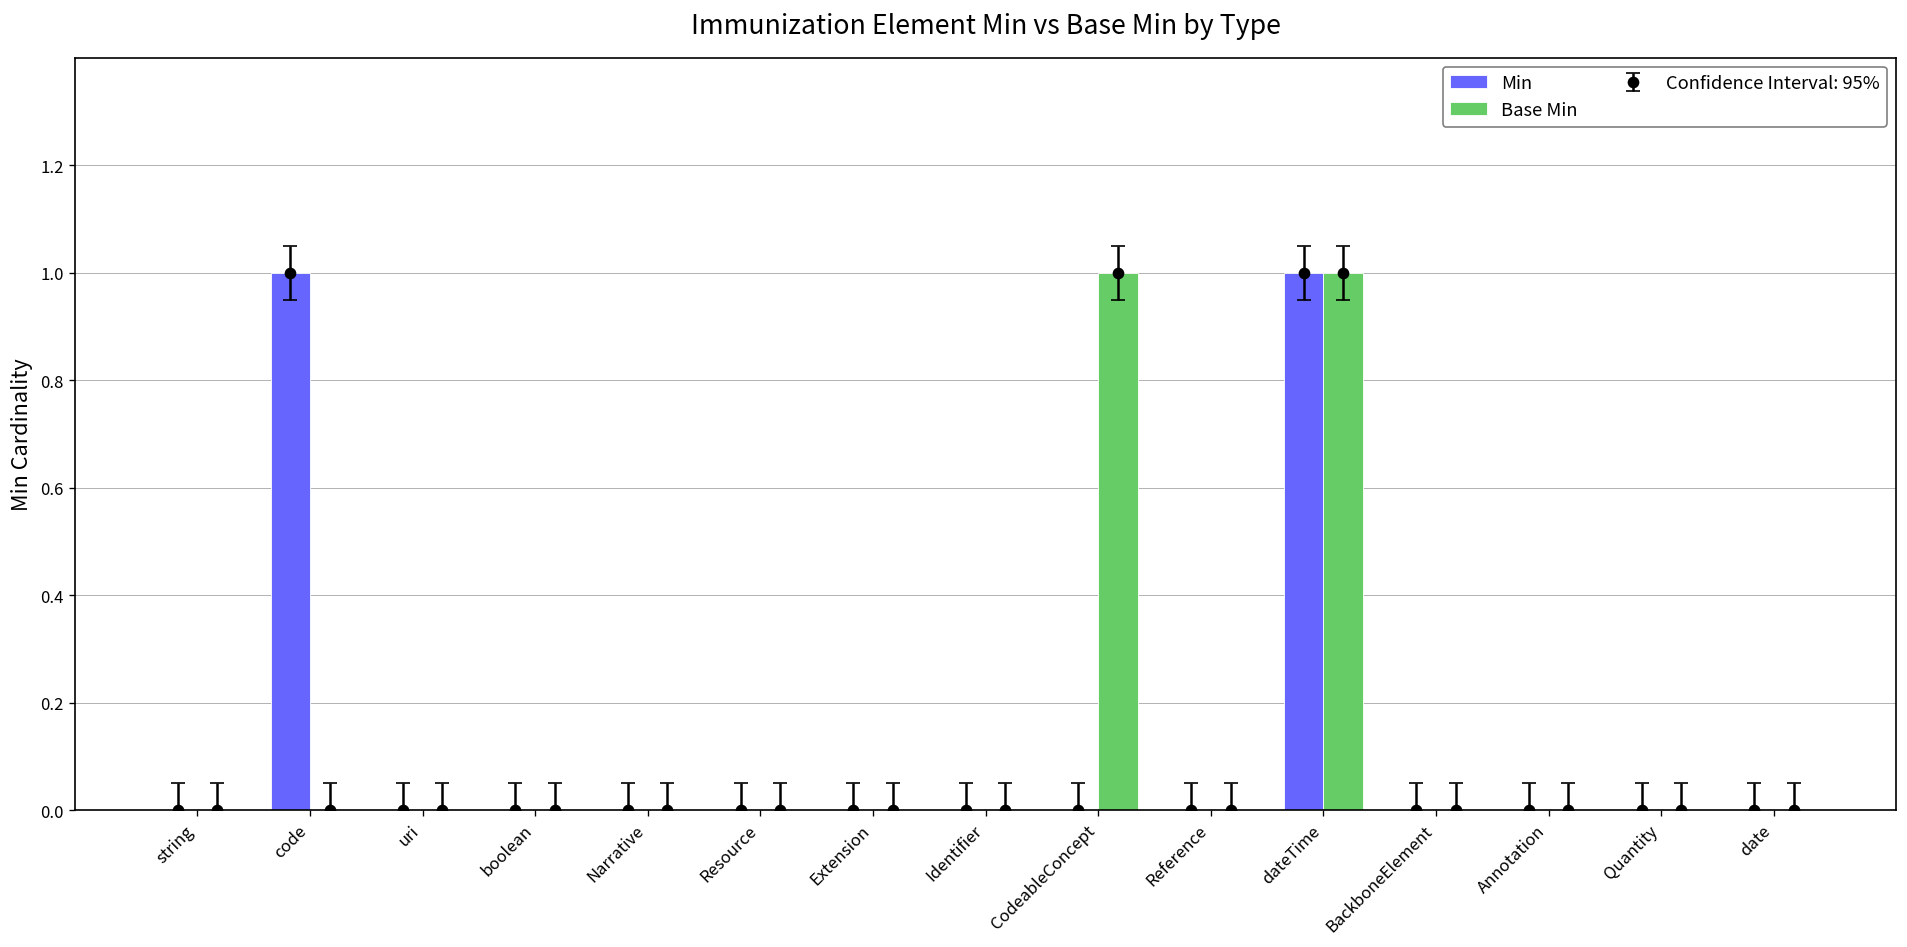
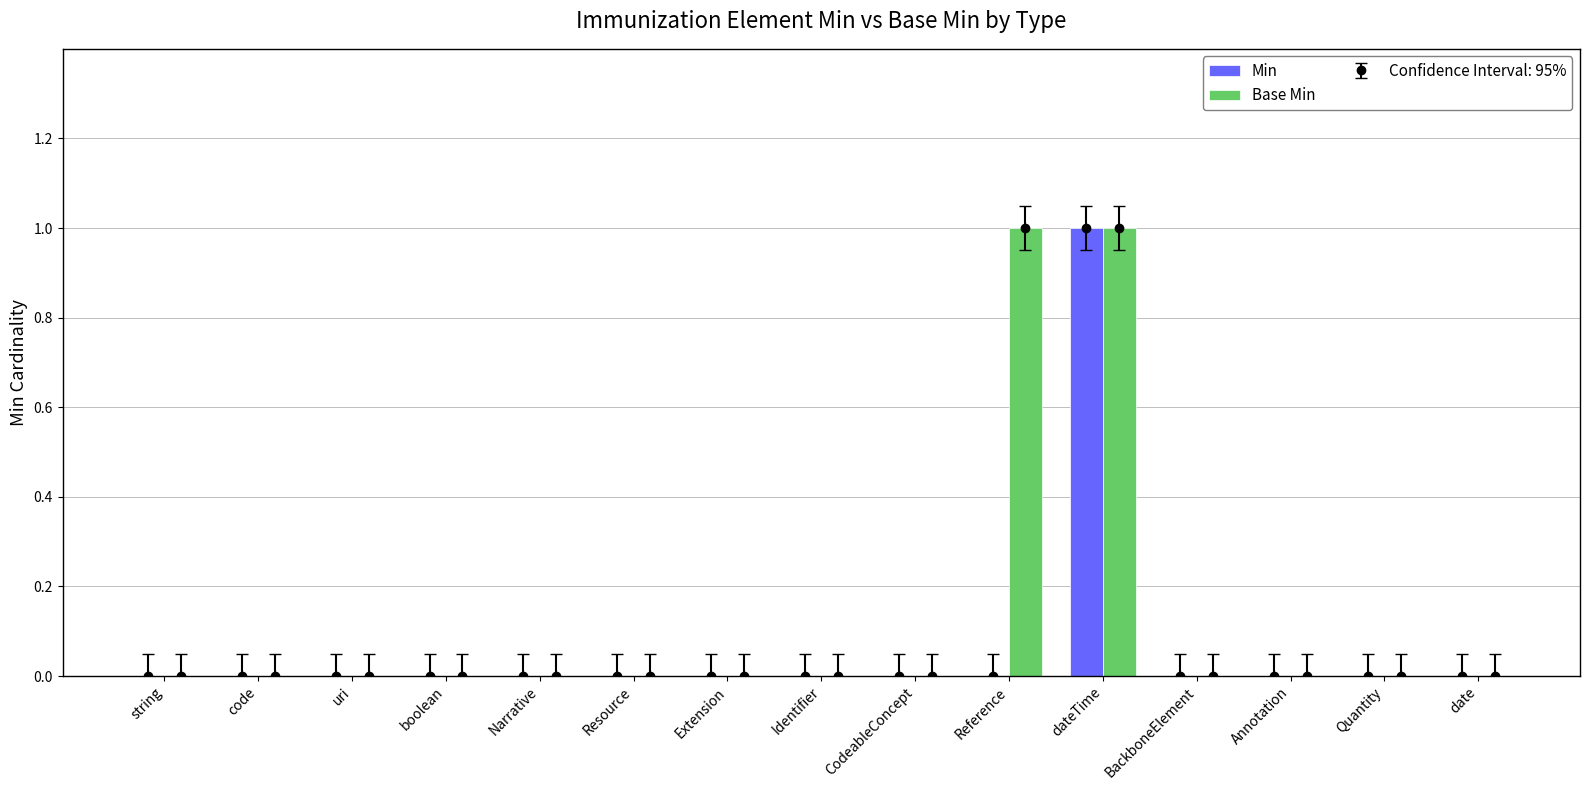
Min, code: 1 -> 0
Base Min, CodeableConcept: 1 -> 0
Base Min, Reference: 0 -> 1
